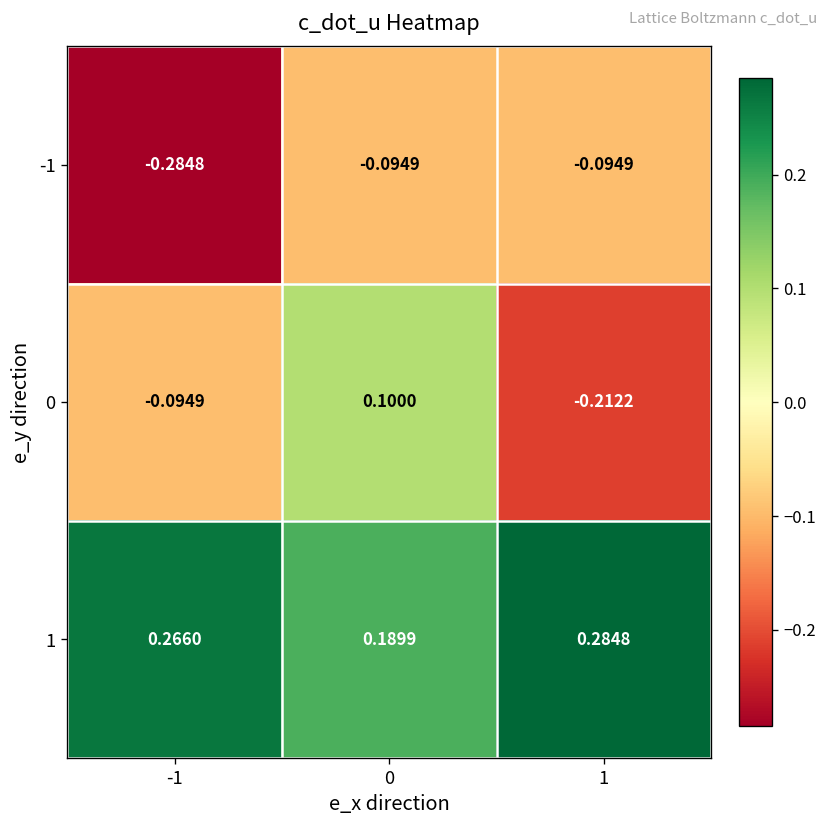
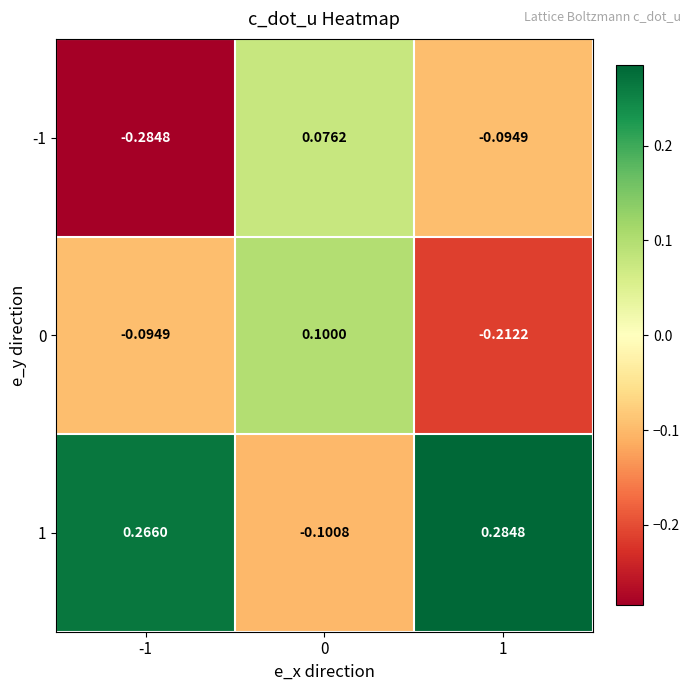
-1, 0: -0.0949 -> 0.0762
1, 0: 0.1899 -> -0.1008
